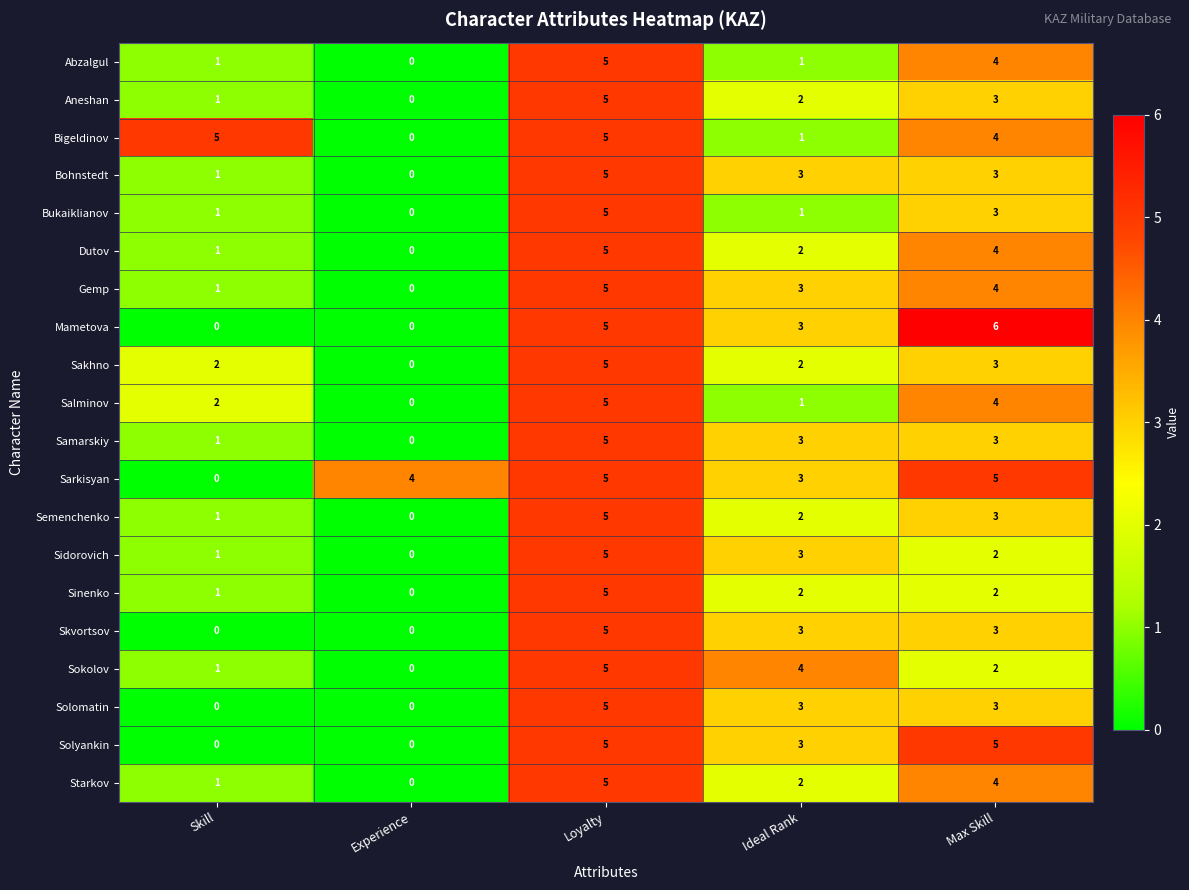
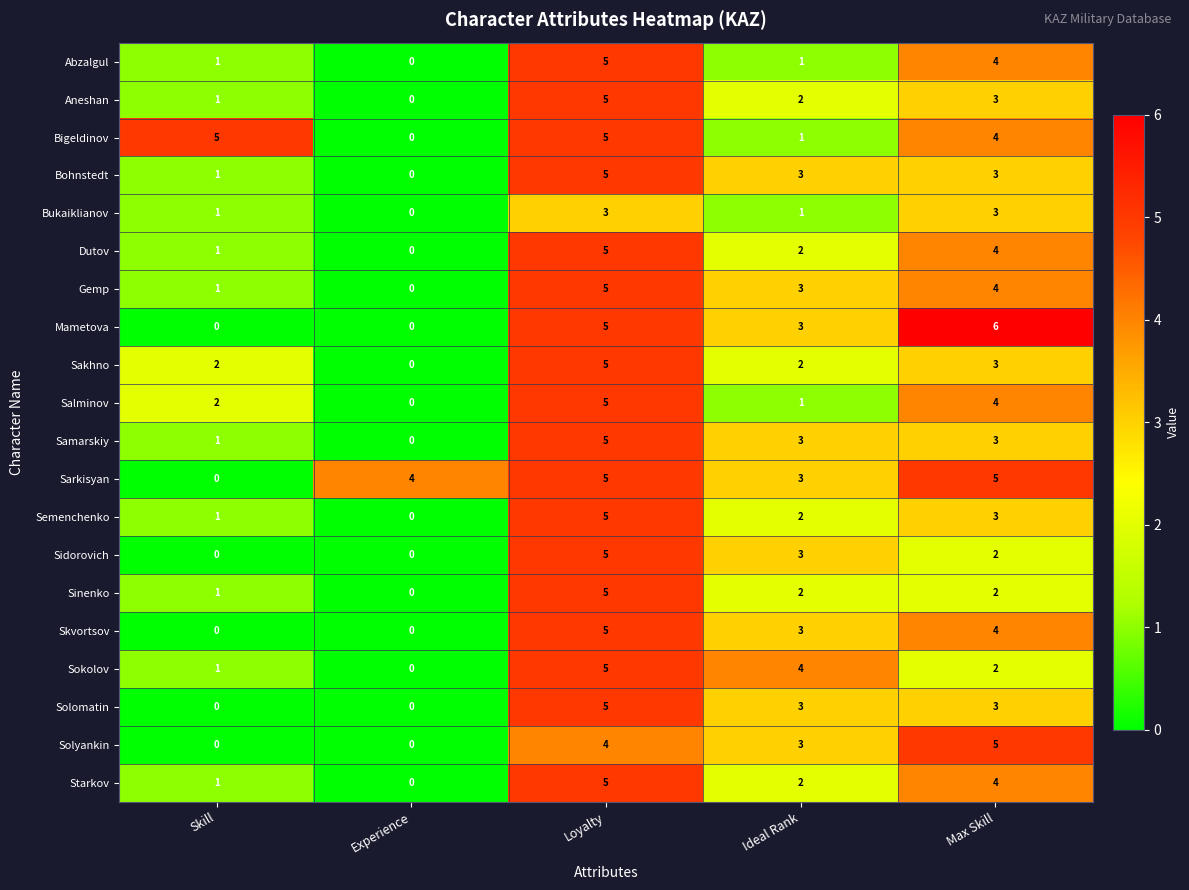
Bukaiklianov, Loyalty: 5 -> 3
Sidorovich, Skill: 1 -> 0
Skvortsov, Max Skill: 3 -> 4
Solyankin, Loyalty: 5 -> 4
